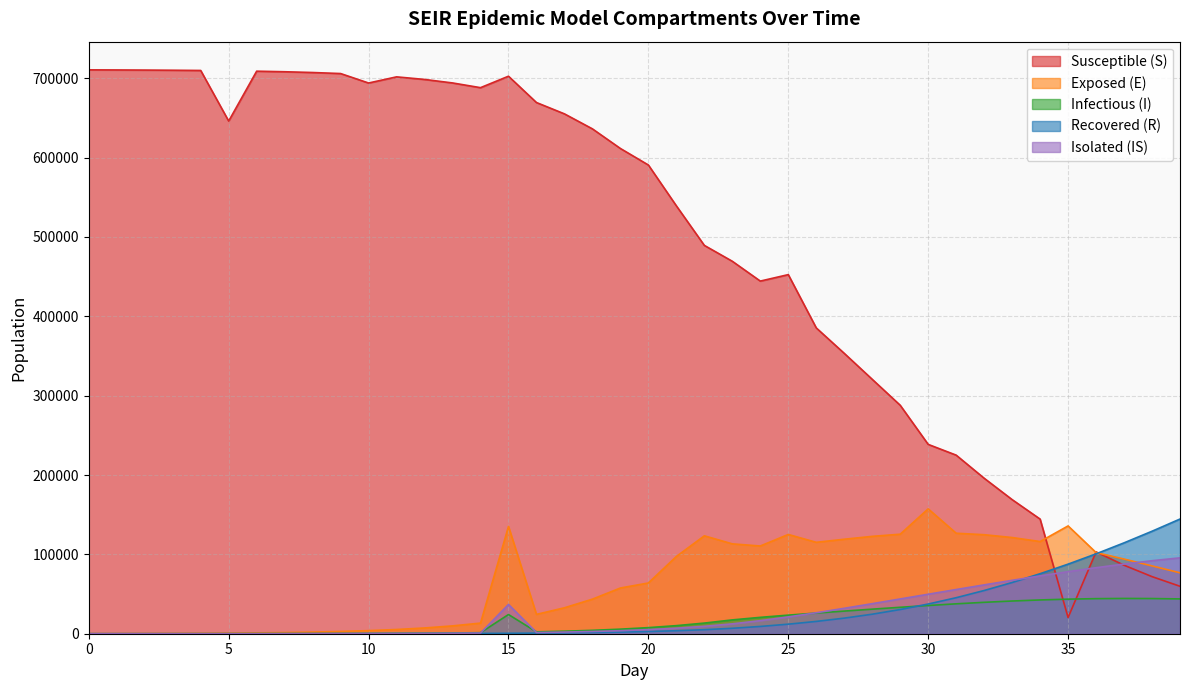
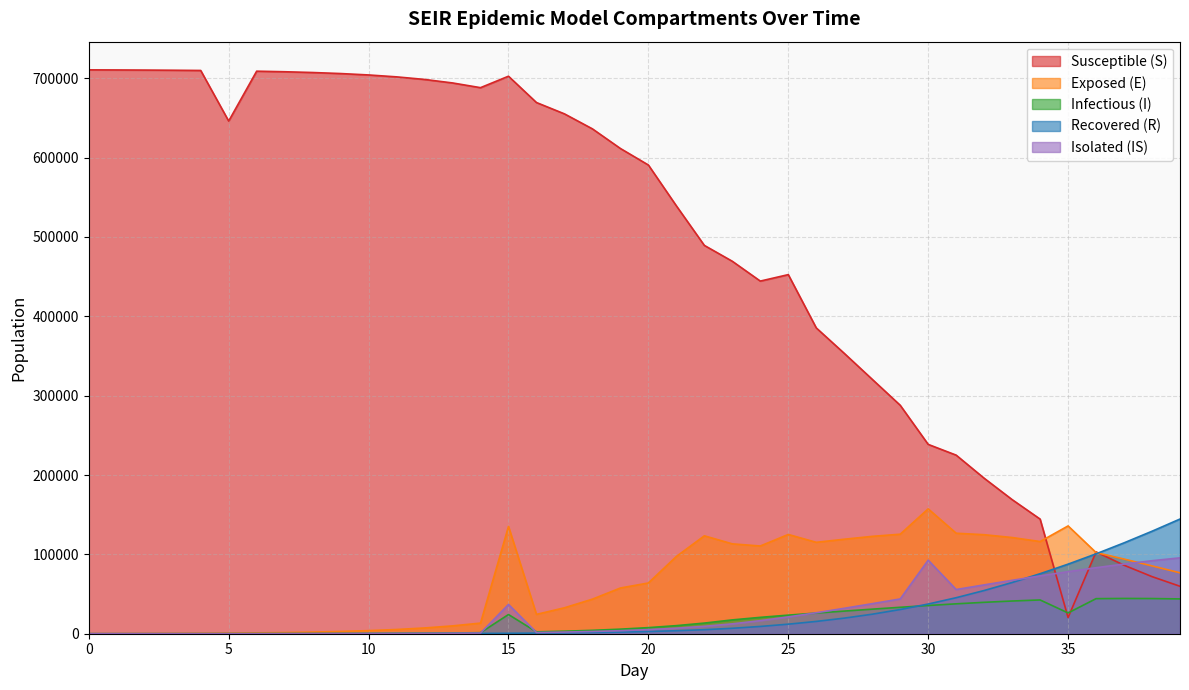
Susceptible (S), 10: 690000 -> 700000
Isolated (IS), 30: 50000 -> 90000
Infectious (I), 35: 40000 -> 30000
